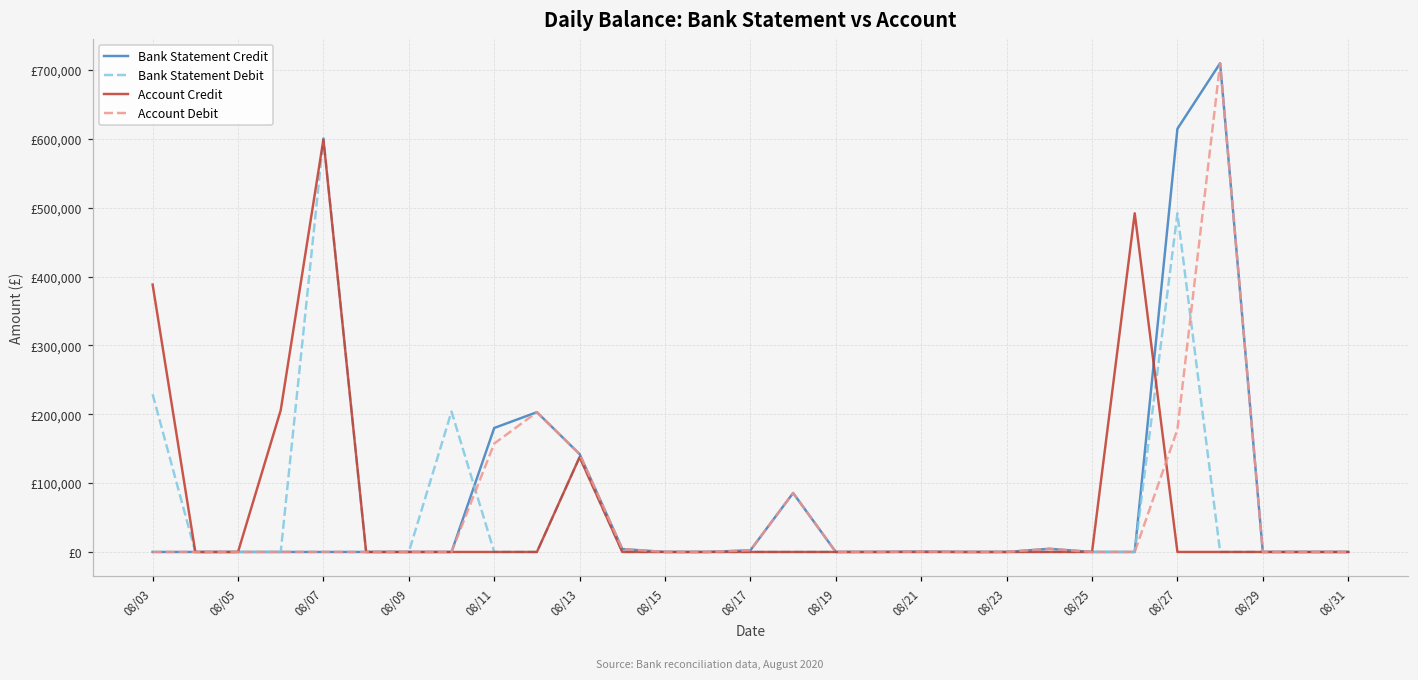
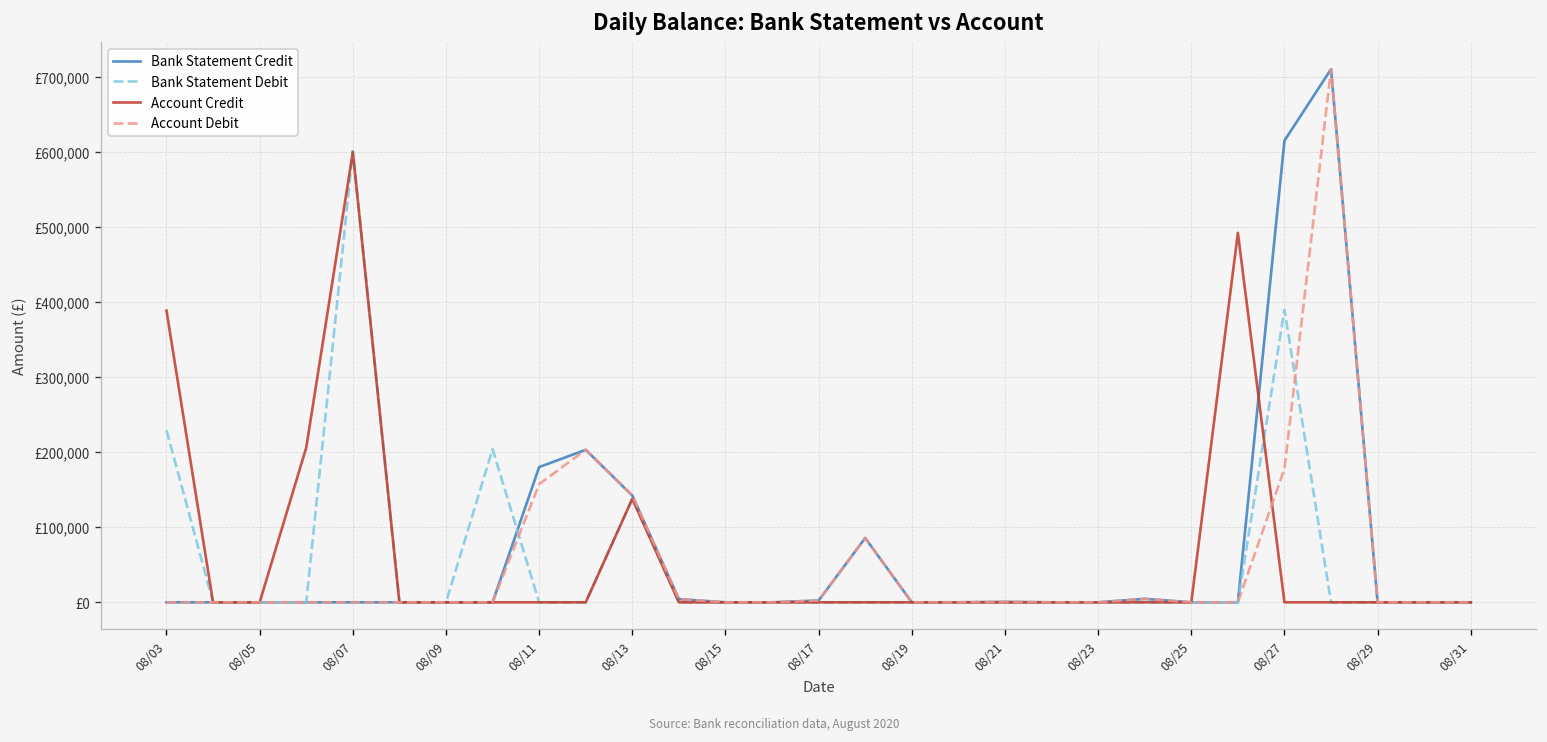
Bank Statement Debit, 08/27: £490,000 -> £390,000
